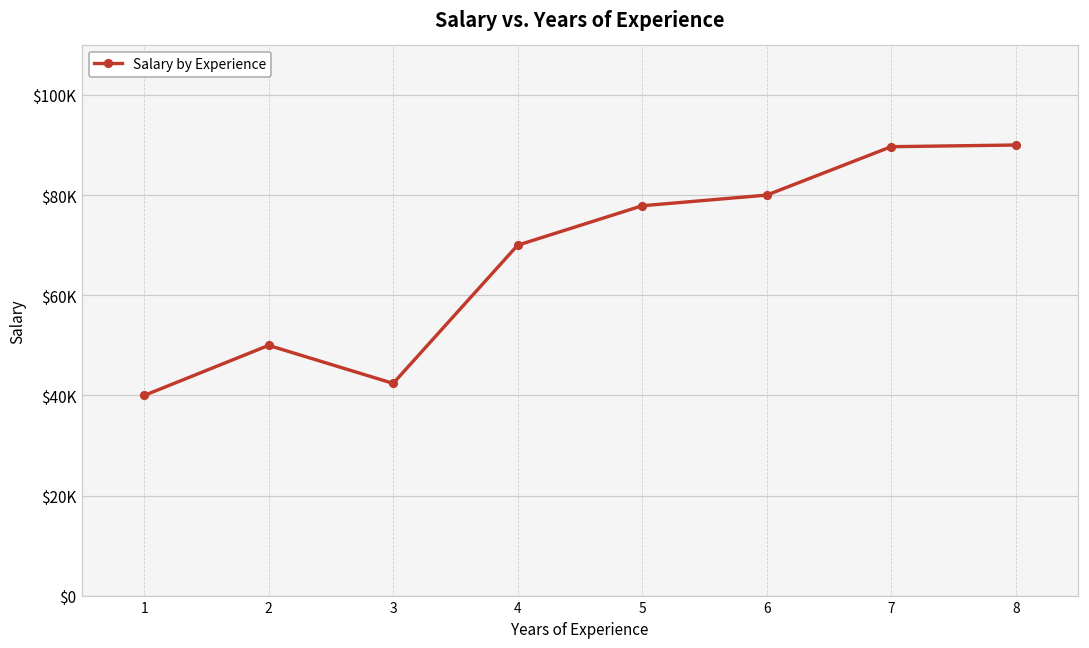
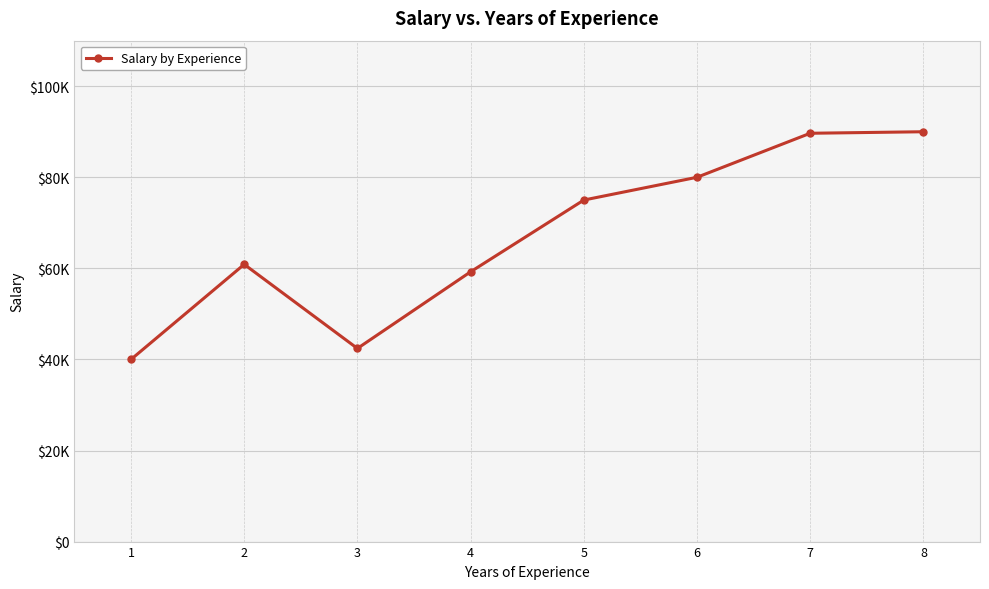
2: $50000 -> $61000
4: $70000 -> $59000
5: $78000 -> $75000
